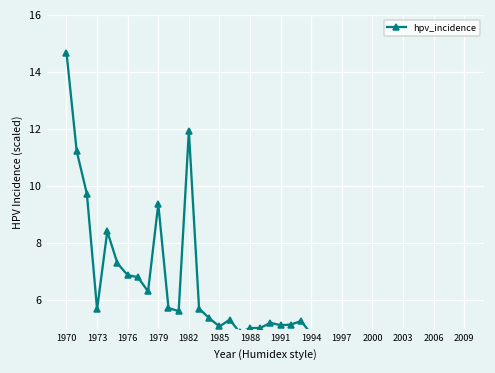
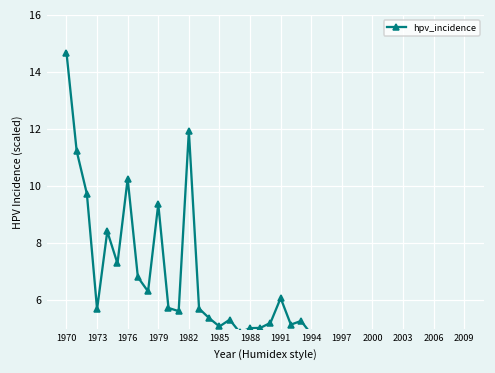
1976: 6.9 -> 10.3
1991: 5.1 -> 6.1
